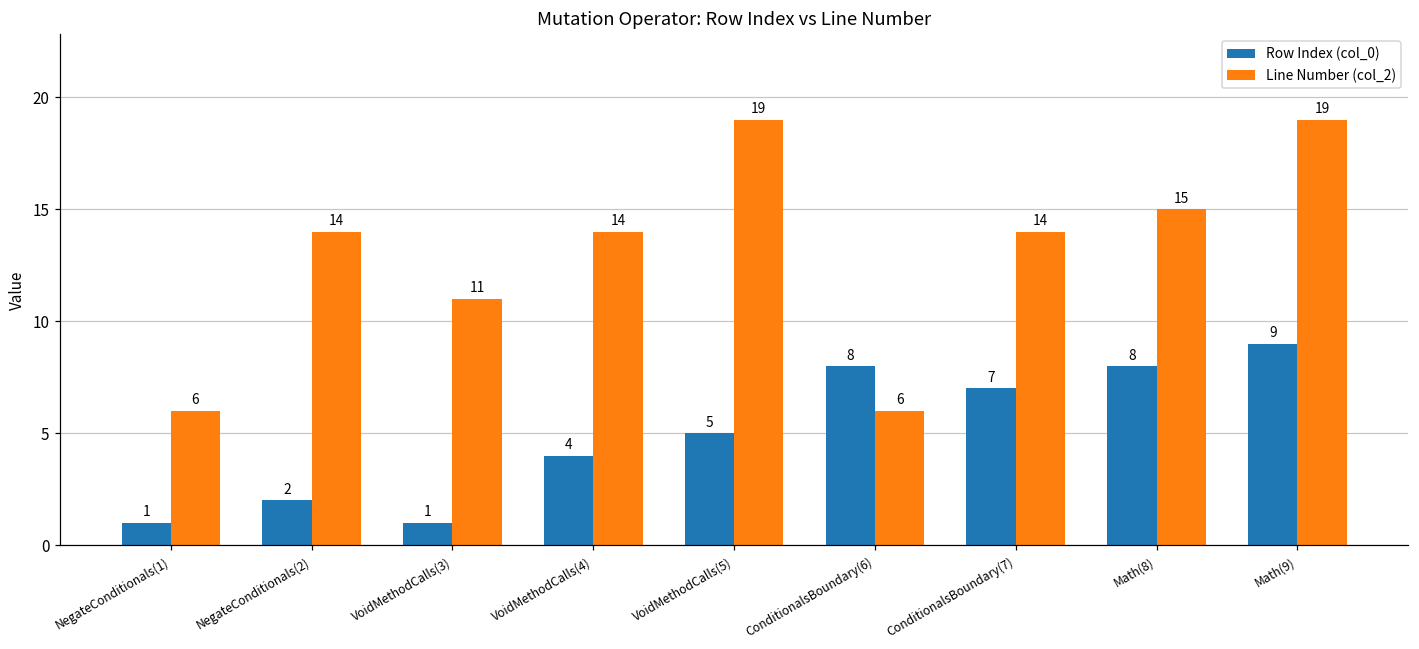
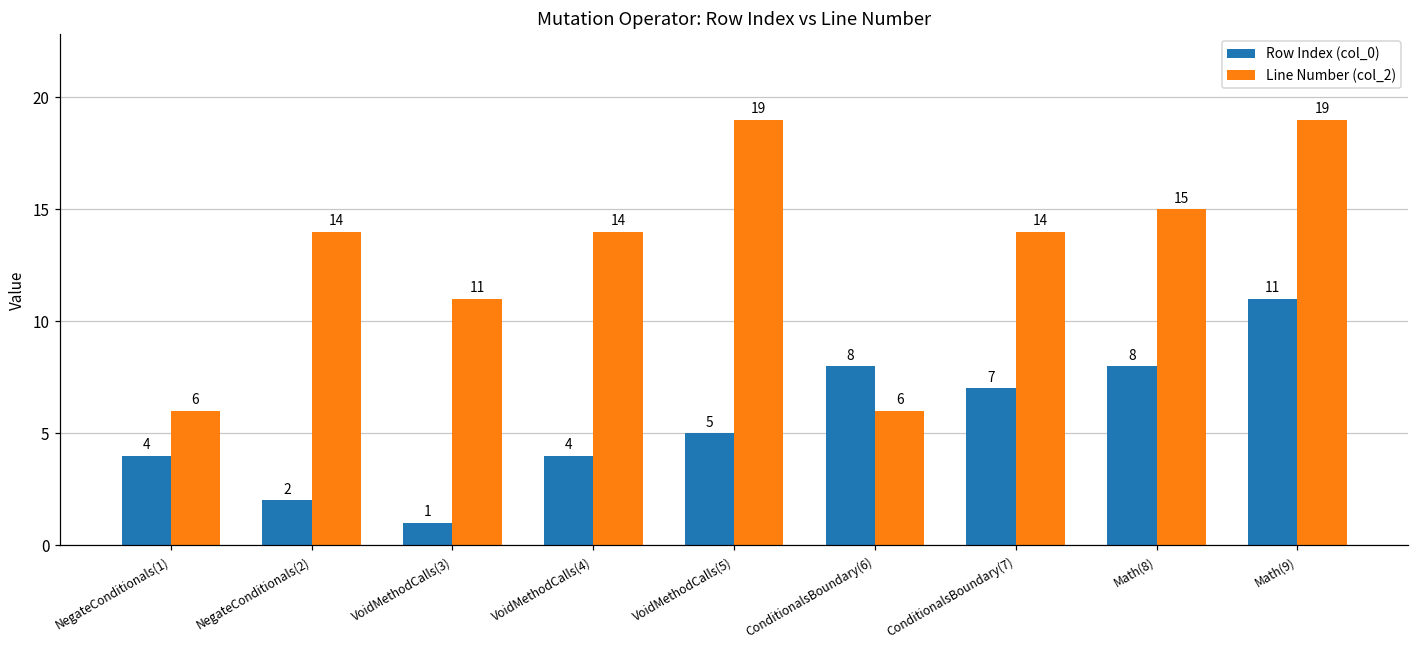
Row Index (col_0), NegateConditionals(1): 1 -> 4
Row Index (col_0), Math(9): 9 -> 11
